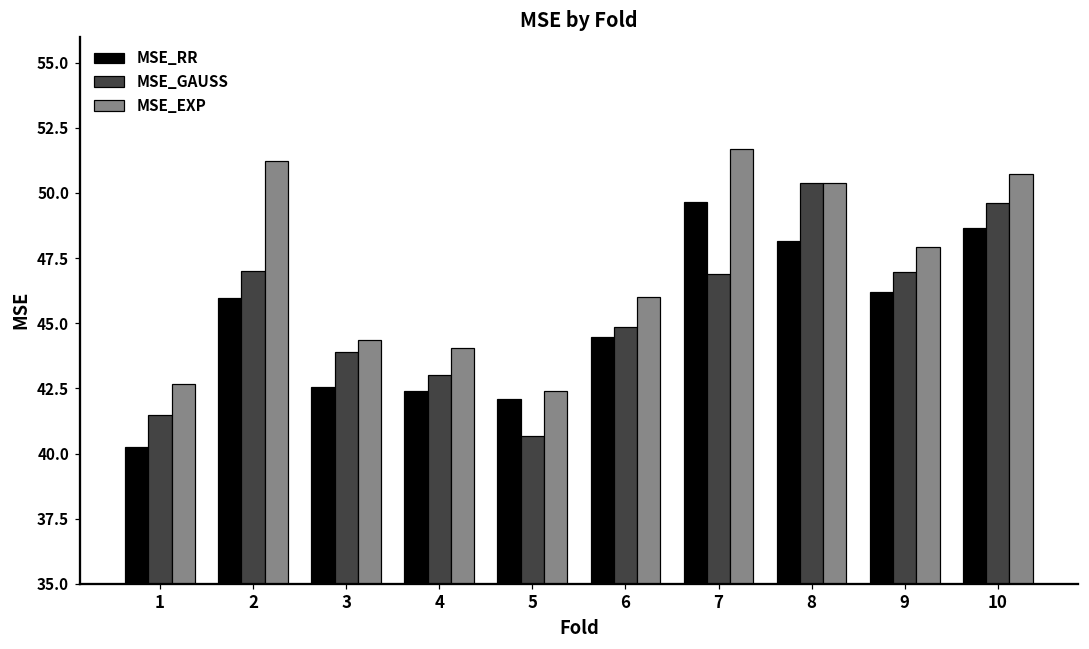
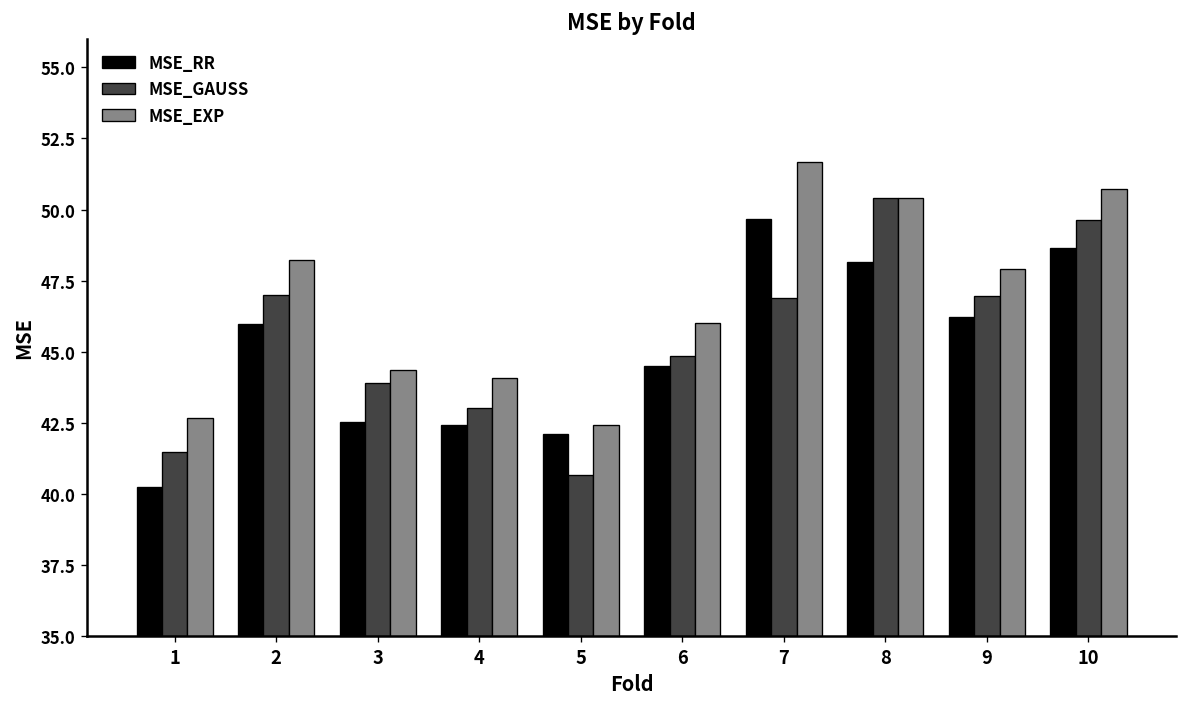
MSE_EXP, 2: 51.2 -> 48.2
